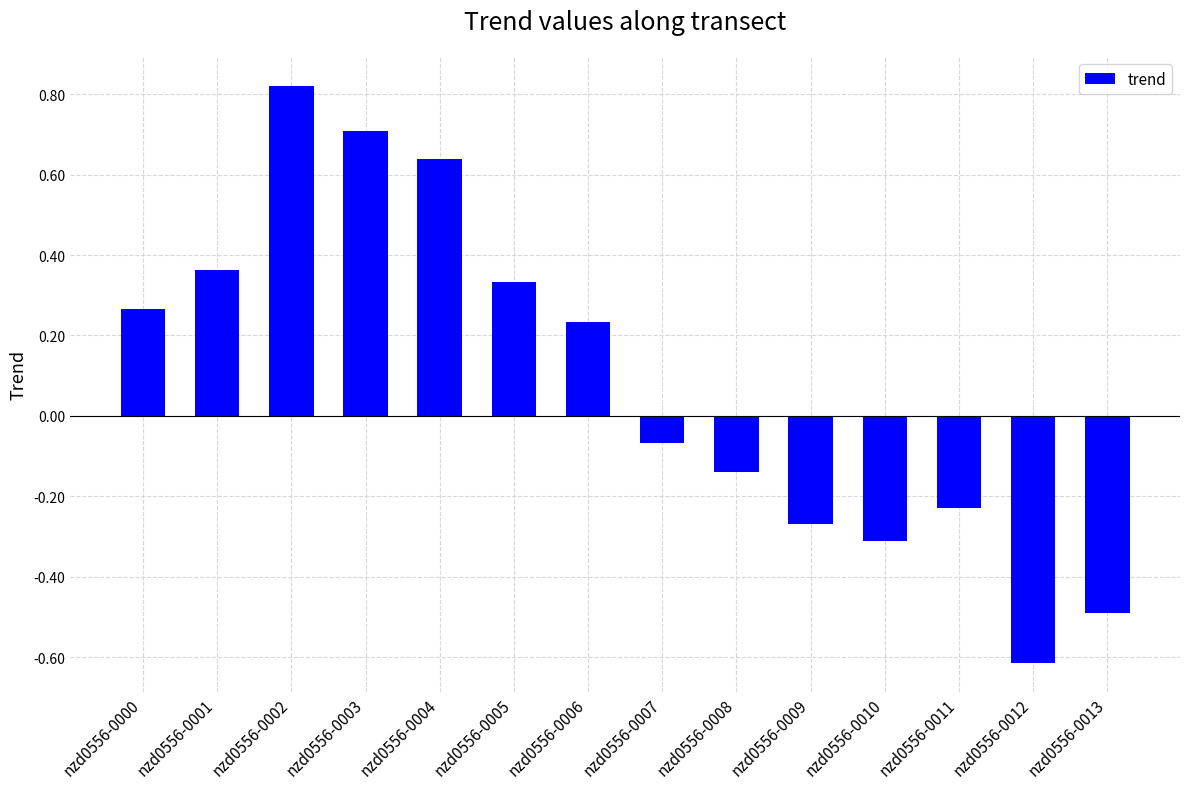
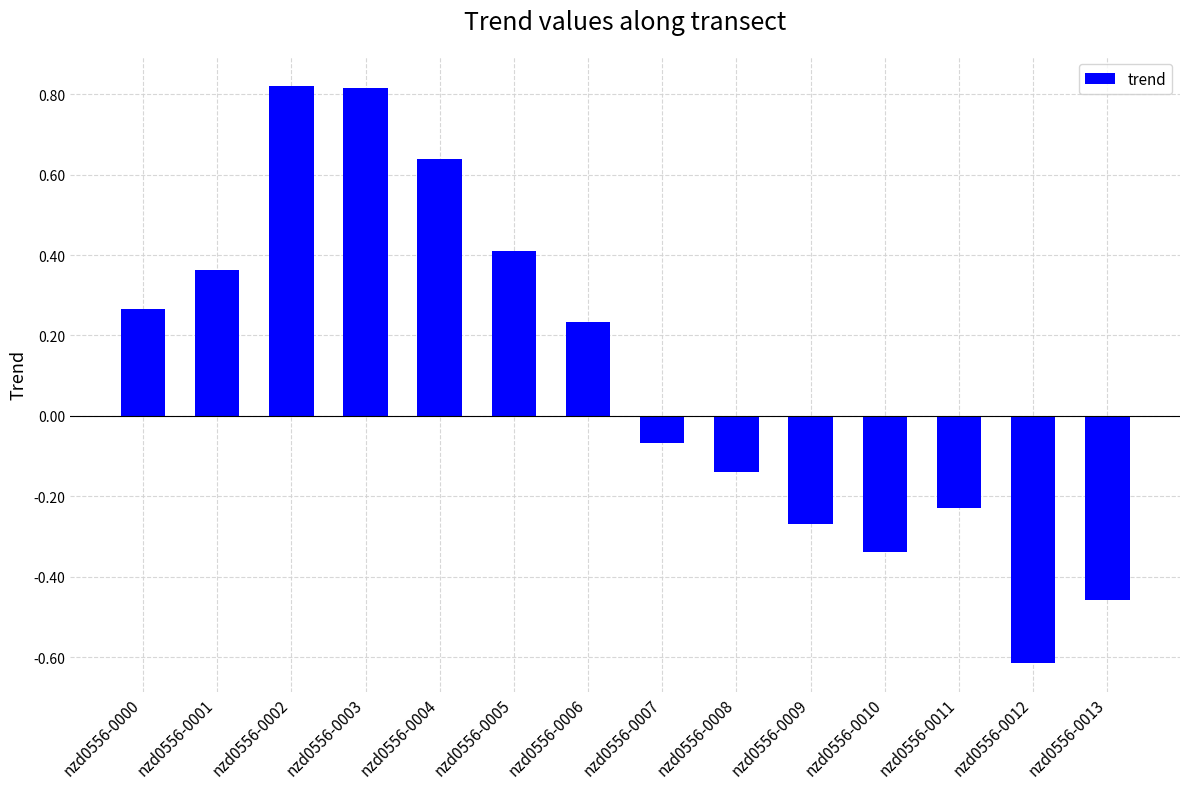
nzd0556-0003: 0.71 -> 0.81
nzd0556-0005: 0.33 -> 0.41
nzd0556-0010: -0.31 -> -0.34
nzd0556-0013: -0.49 -> -0.46
